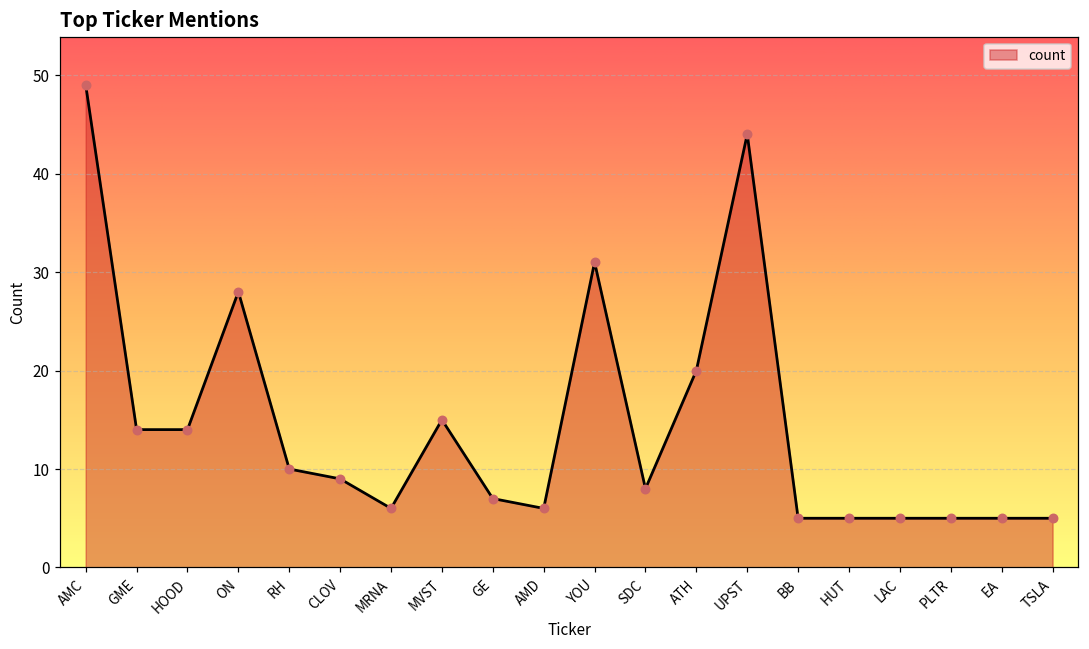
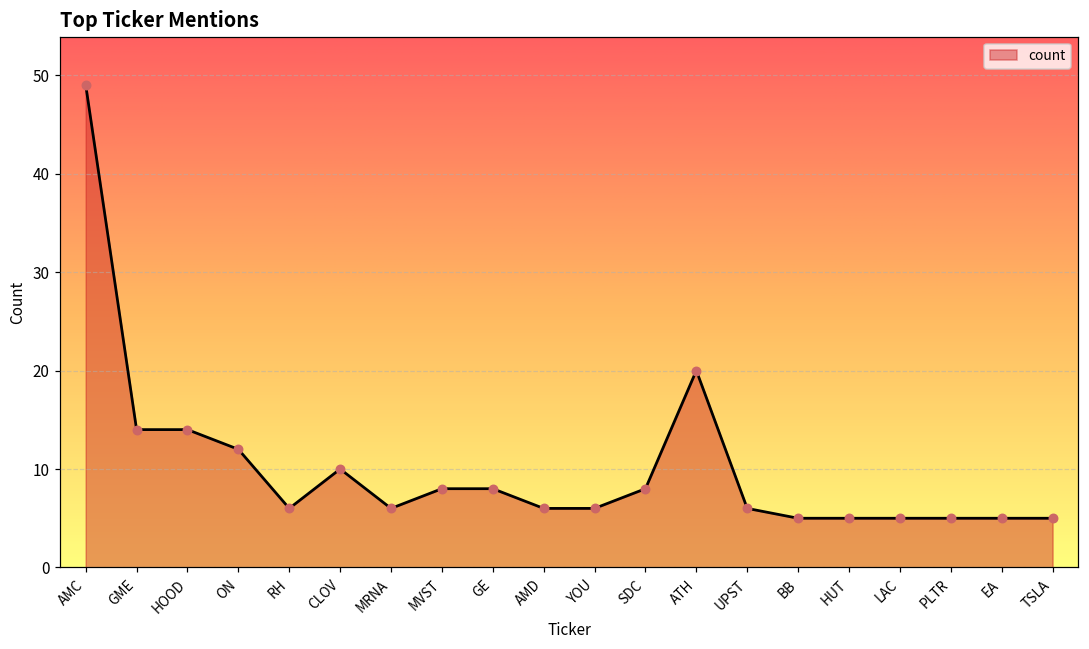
ON: 28 -> 12
RH: 10 -> 6
CLOV: 9 -> 10
MVST: 15 -> 8
GE: 7 -> 8
YOU: 31 -> 6
UPST: 44 -> 6
